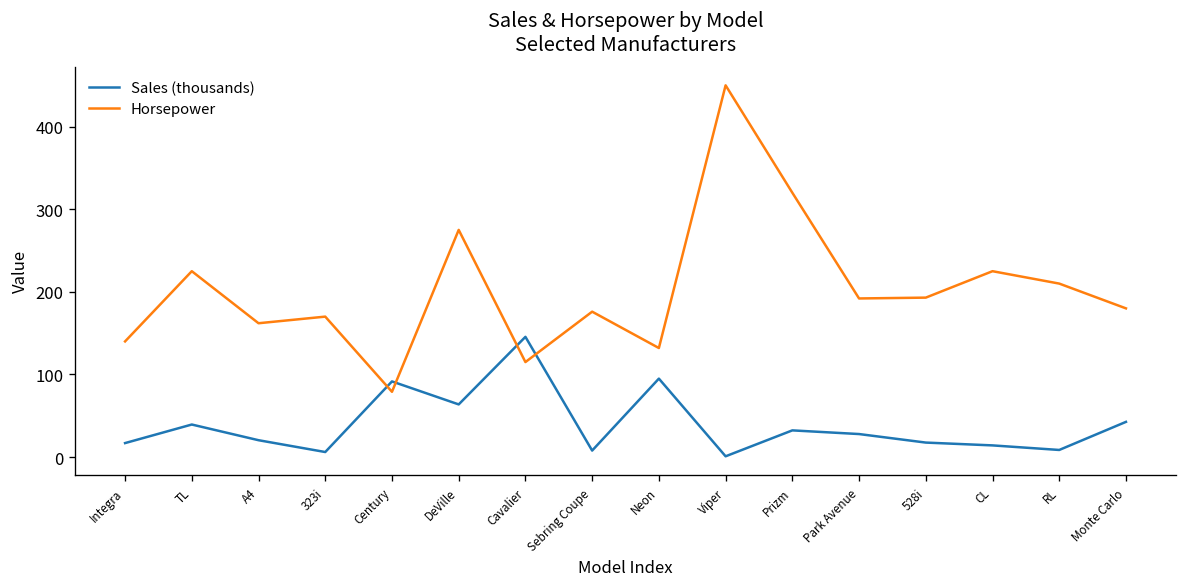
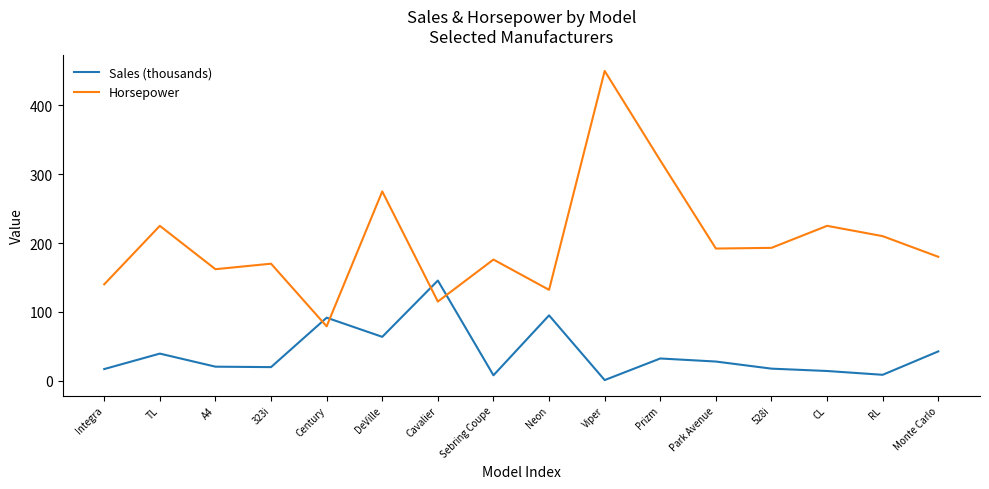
Sales (thousands), 323i: 10 -> 20
